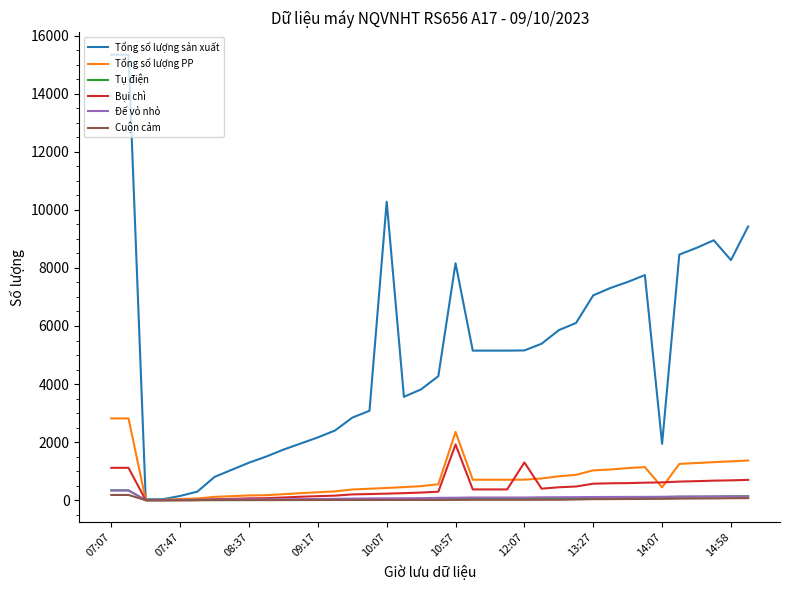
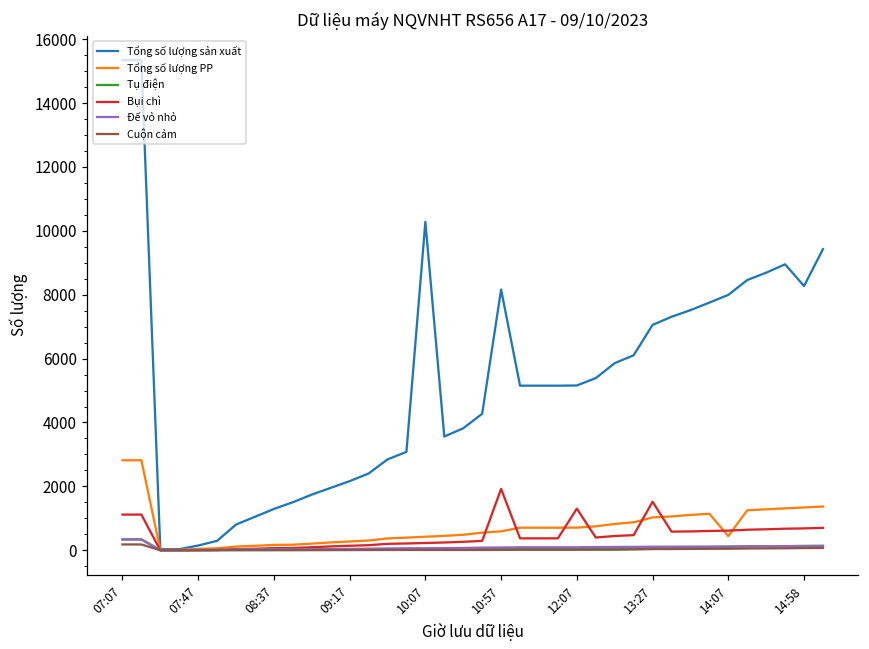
Tổng số lượng PP, 10:57: 2400 -> 600
Bụi chì, 13:27: 600 -> 1500
Tổng số lượng sản xuất, 14:07: 1900 -> 8000
